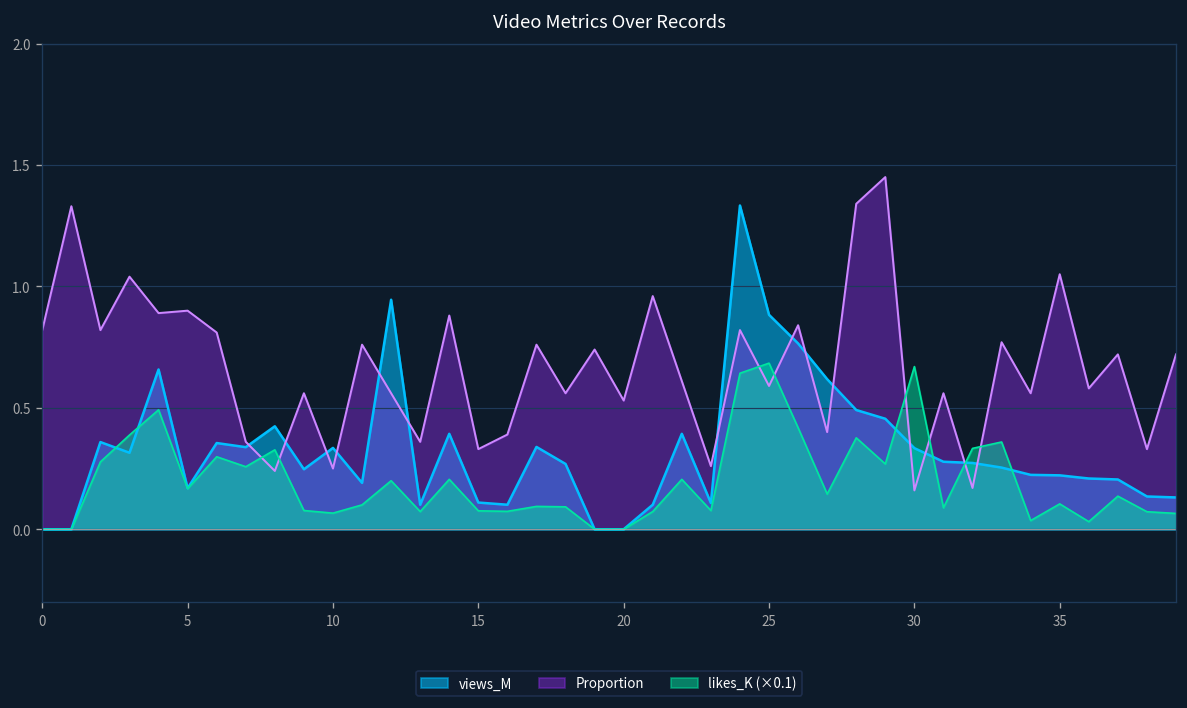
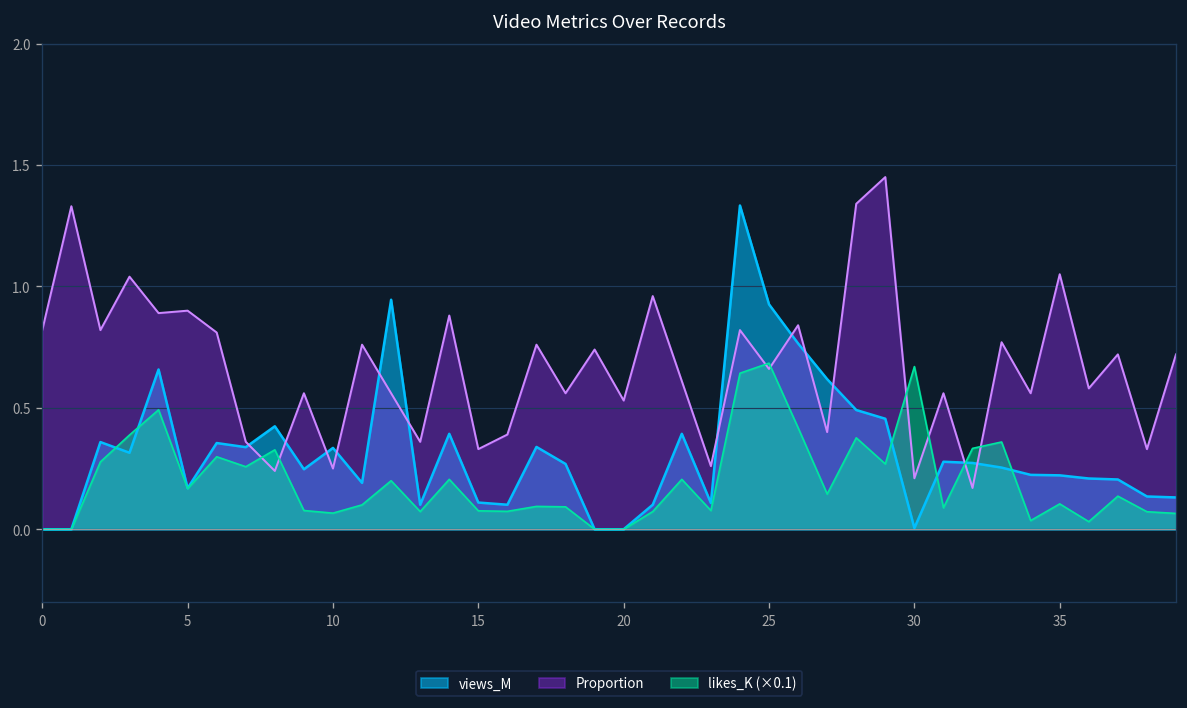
views_M, 25: 0.88 -> 0.93
Proportion, 25: 0.59 -> 0.66
views_M, 30: 0.33 -> 0.01
Proportion, 30: 0.16 -> 0.21
